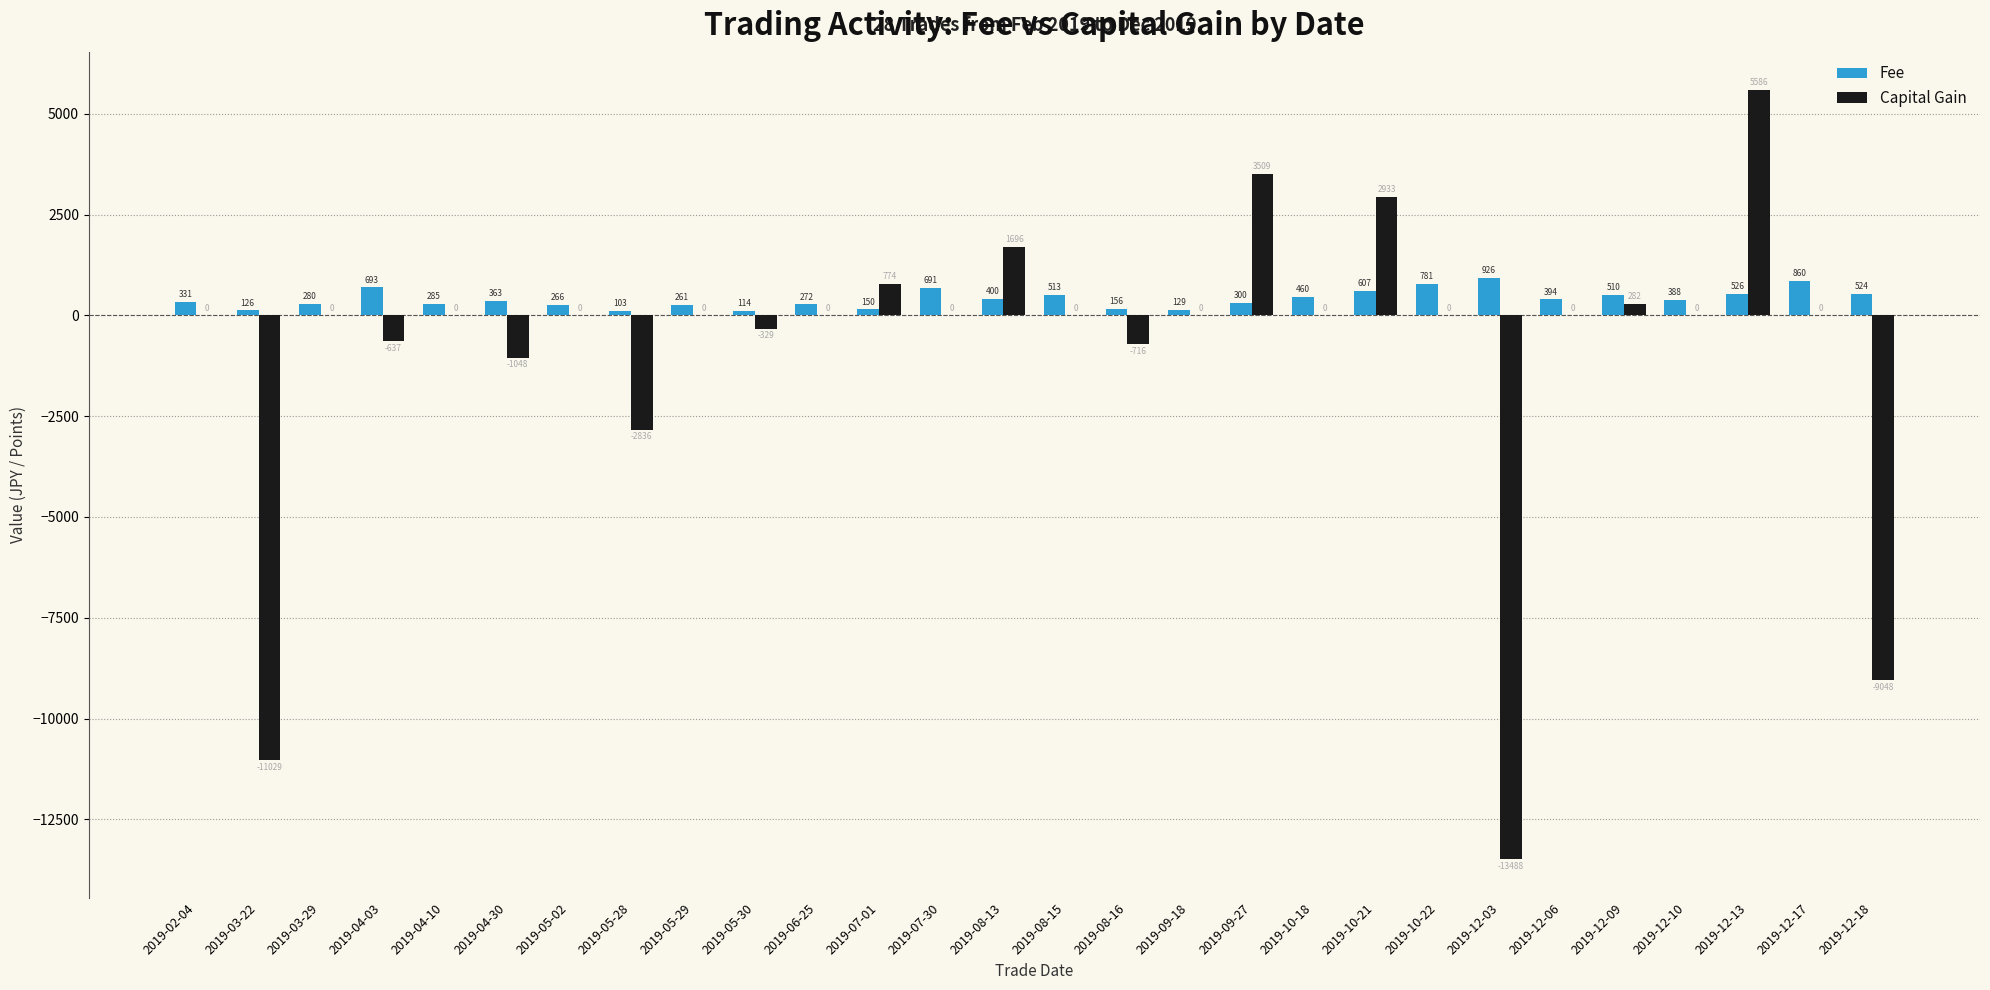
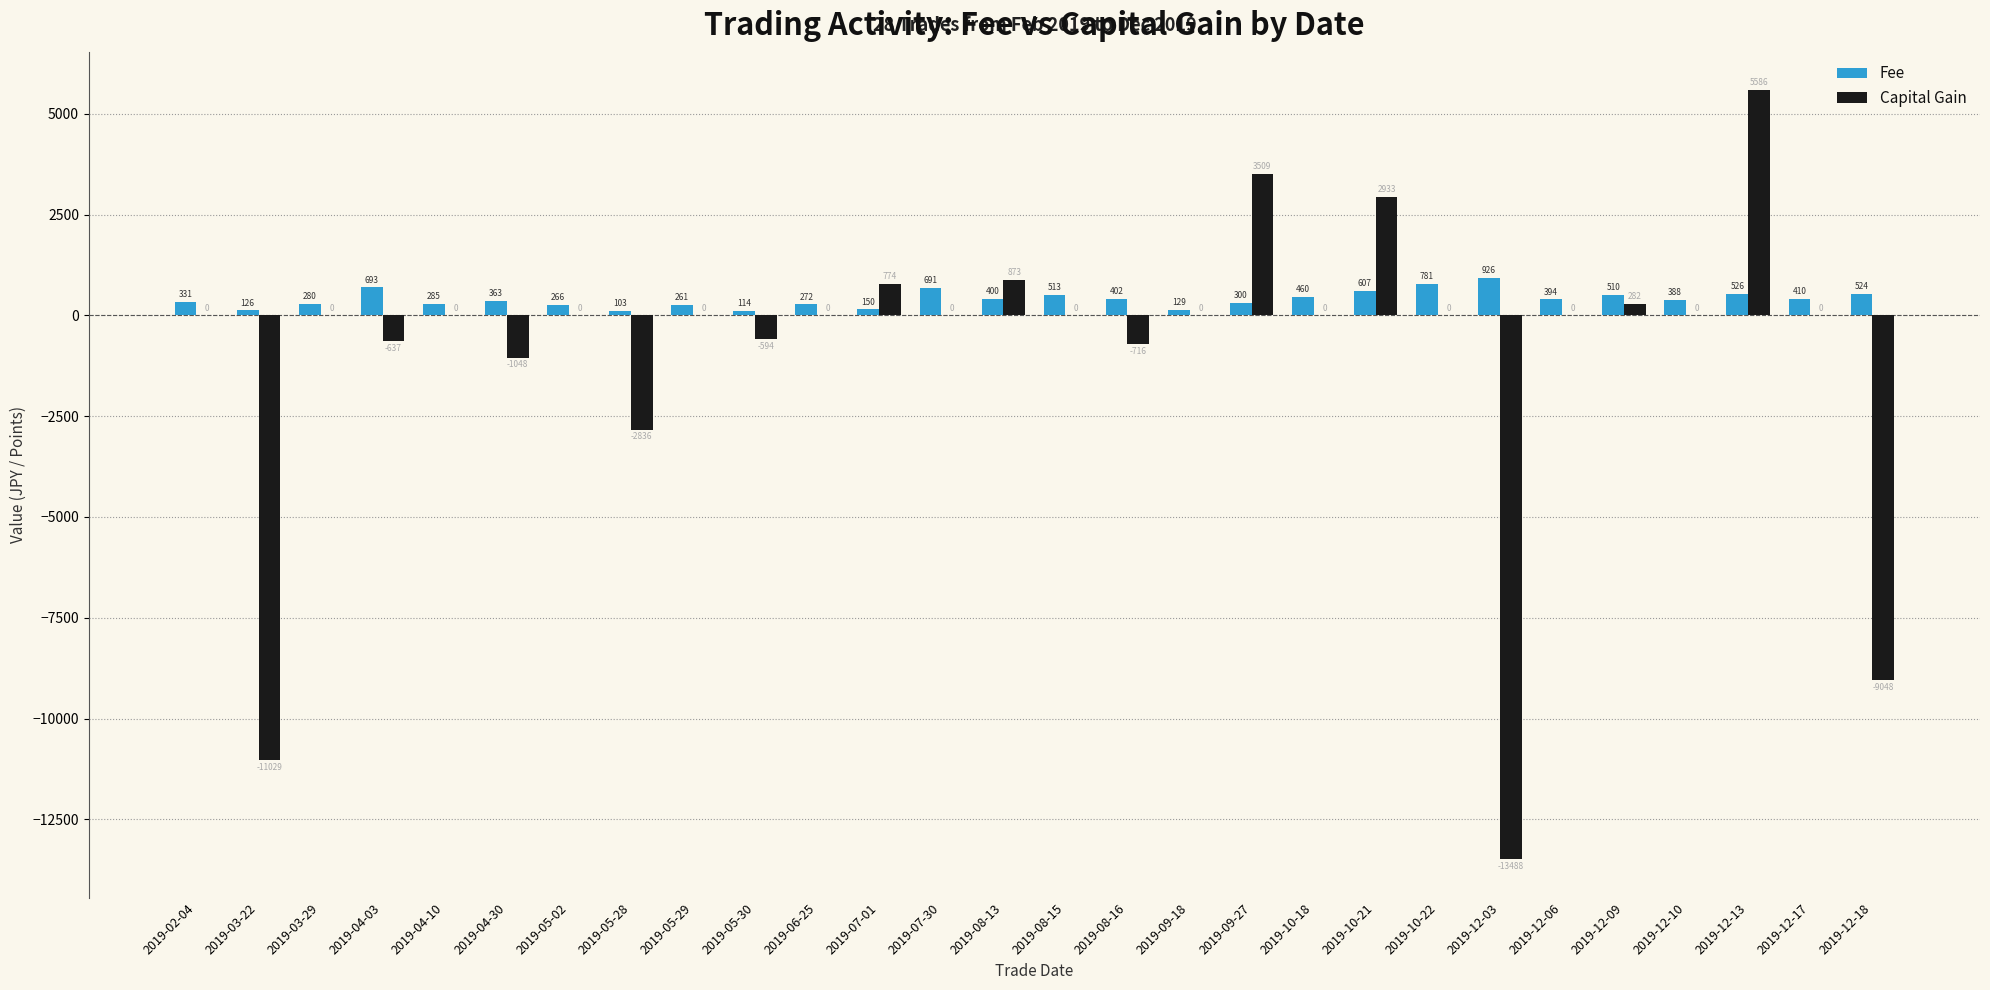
Capital Gain, 2019-05-30: -329 -> -594
Capital Gain, 2019-08-13: 1696 -> 873
Fee, 2019-08-16: 156 -> 402
Fee, 2019-12-17: 860 -> 410
